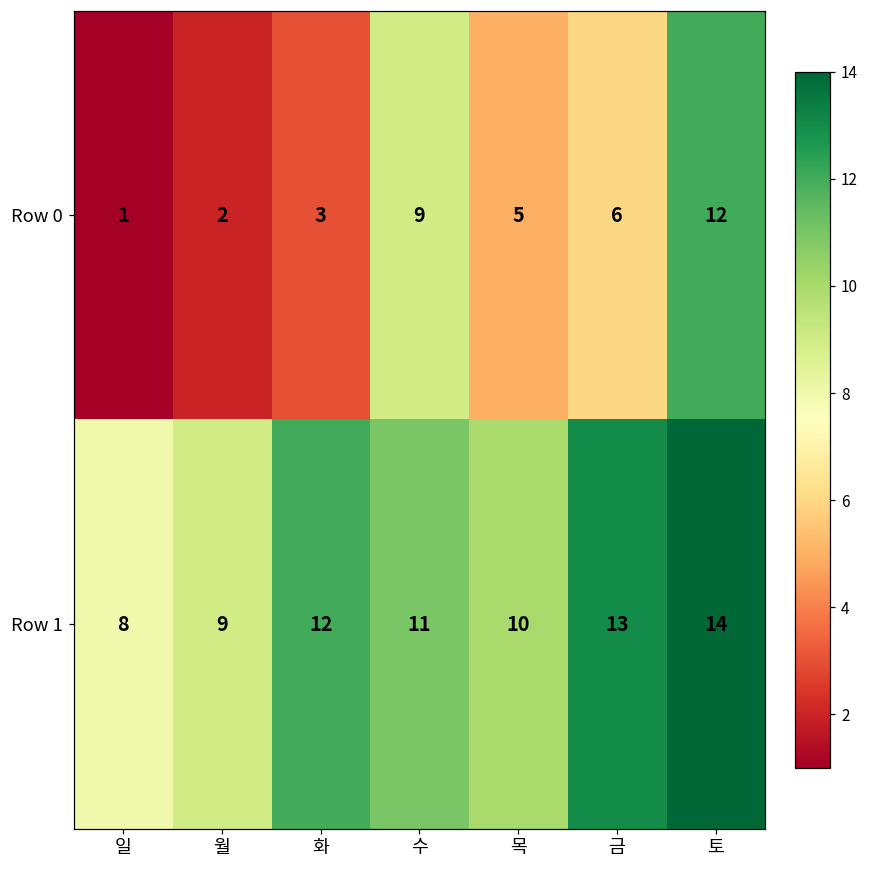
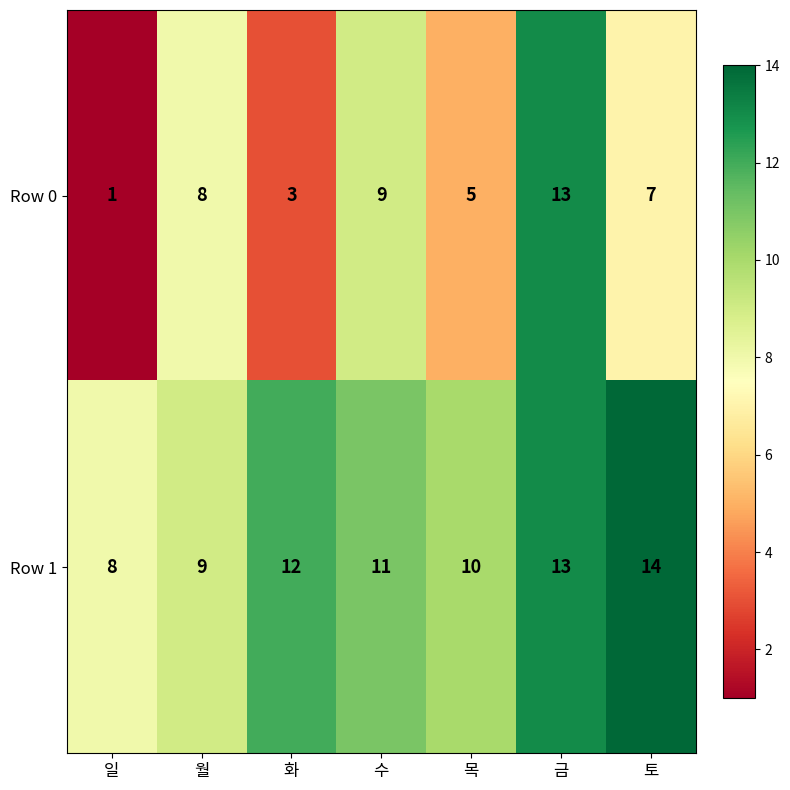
Row 0, 월: 2 -> 8
Row 0, 금: 6 -> 13
Row 0, 토: 12 -> 7
